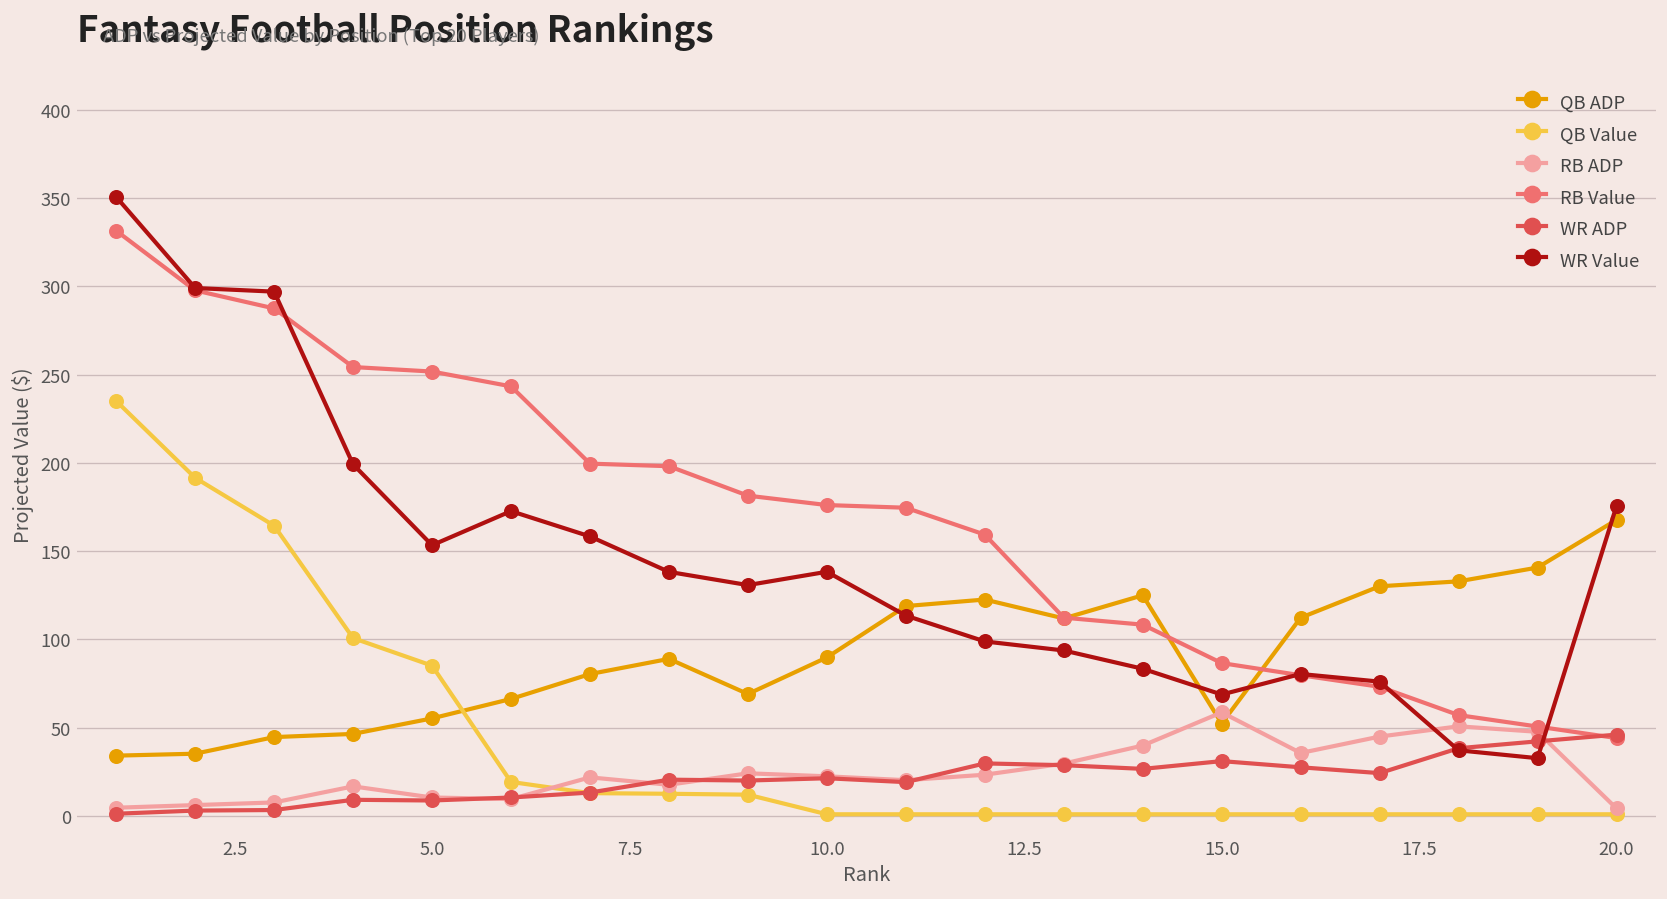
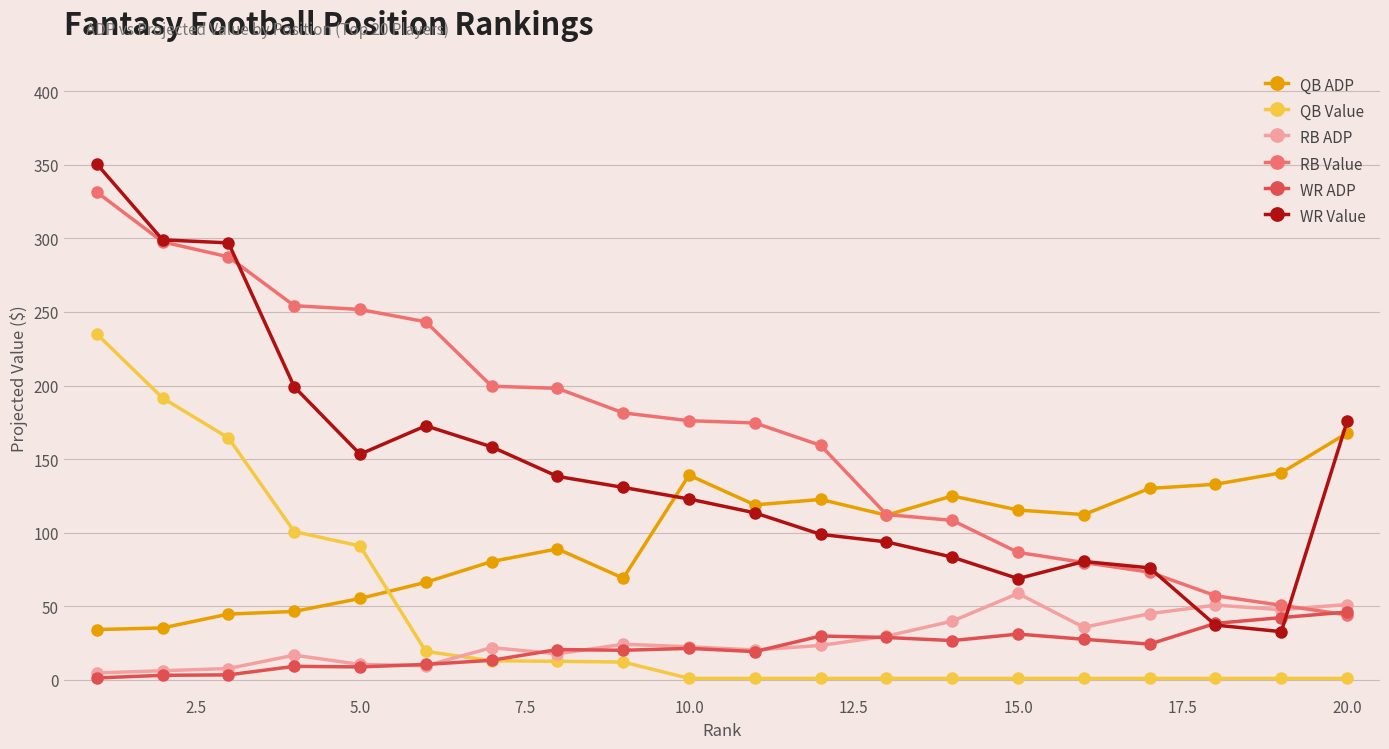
QB Value, 5.0: 85 -> 91
QB ADP, 10.0: 90 -> 139
WR Value, 10.0: 138 -> 123
QB ADP, 15.0: 52 -> 115
RB ADP, 20.0: 4 -> 51
